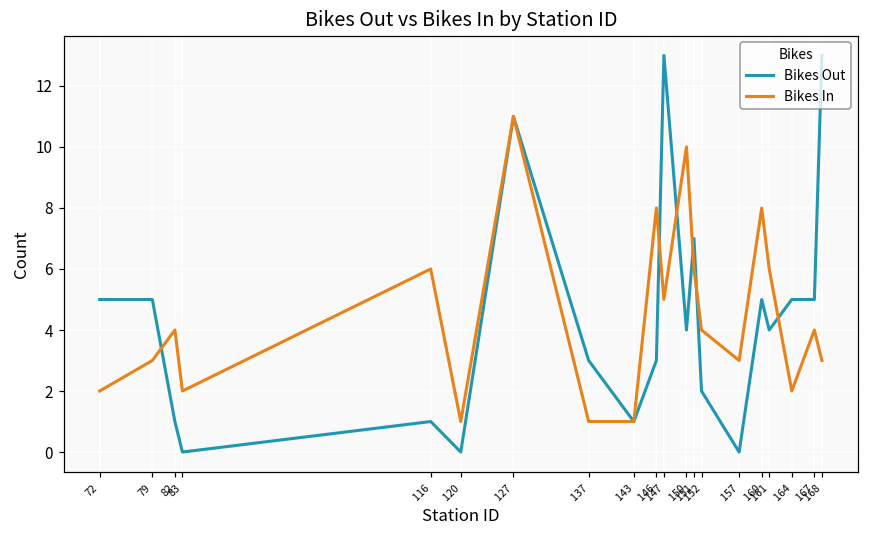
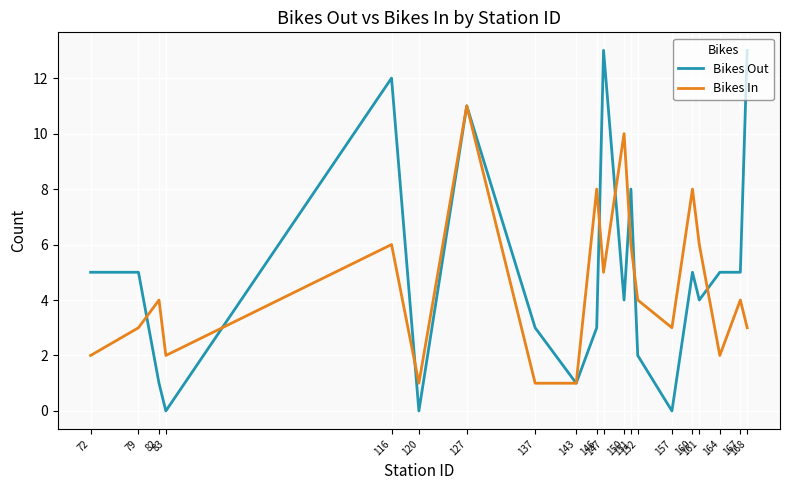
Bikes Out, 116: 1 -> 12
Bikes Out, 151: 7 -> 8
